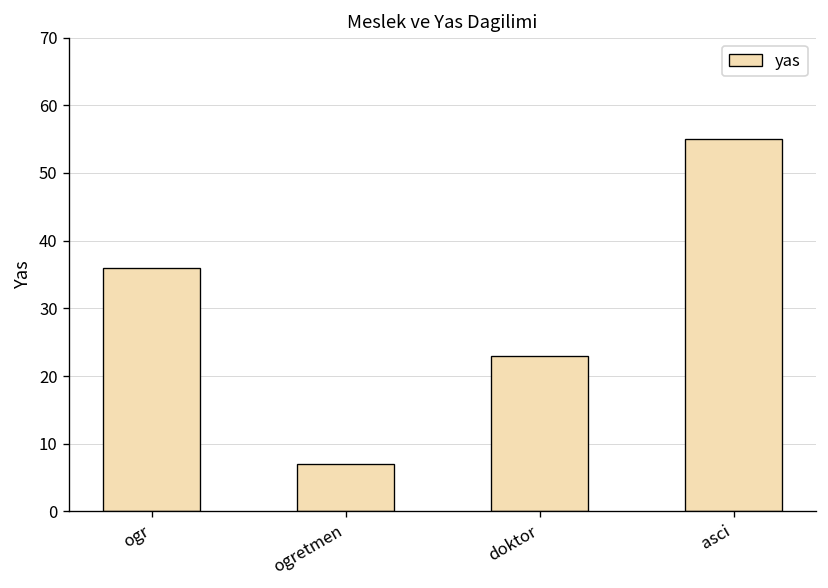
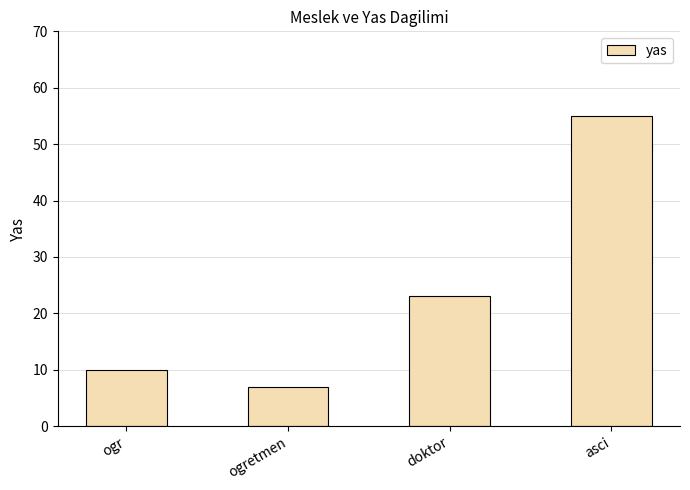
ogr: 36 -> 10
